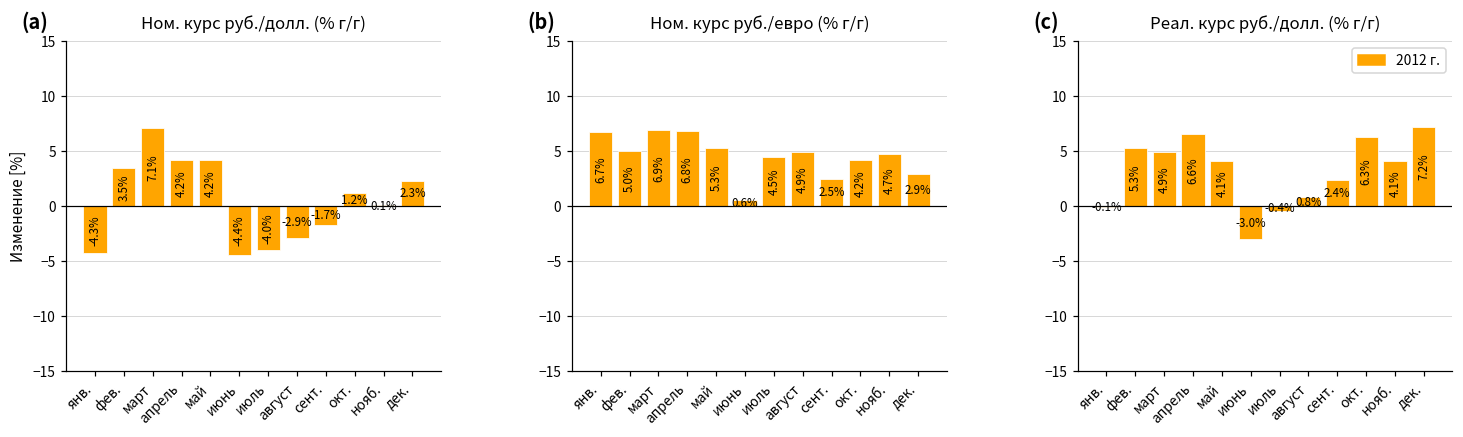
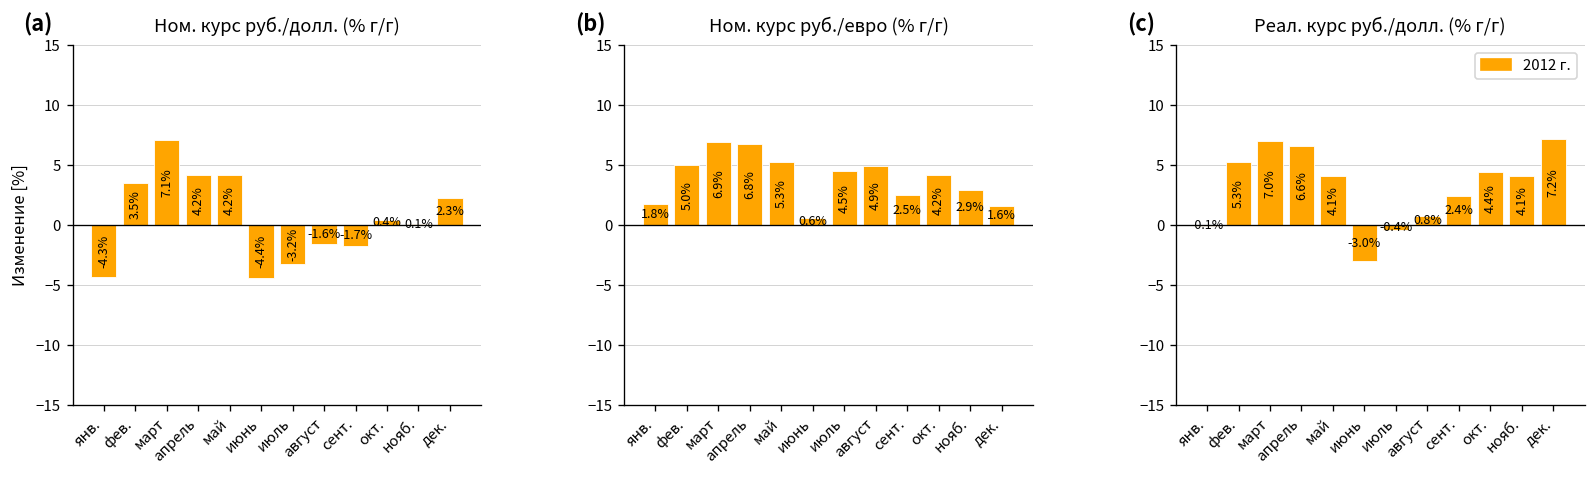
Ном. курс руб./долл. (% г/г), июль: -4.0% -> -3.2%
Ном. курс руб./долл. (% г/г), август: -2.9% -> -1.6%
Ном. курс руб./долл. (% г/г), окт.: 1.2% -> 0.4%
Ном. курс руб./евро (% г/г), янв.: 6.7% -> 1.8%
Ном. курс руб./евро (% г/г), нояб.: 4.7% -> 2.9%
Ном. курс руб./евро (% г/г), дек.: 2.9% -> 1.6%
Реал. курс руб./долл. (% г/г), март: 4.9% -> 7.0%
Реал. курс руб./долл. (% г/г), окт.: 6.3% -> 4.4%
